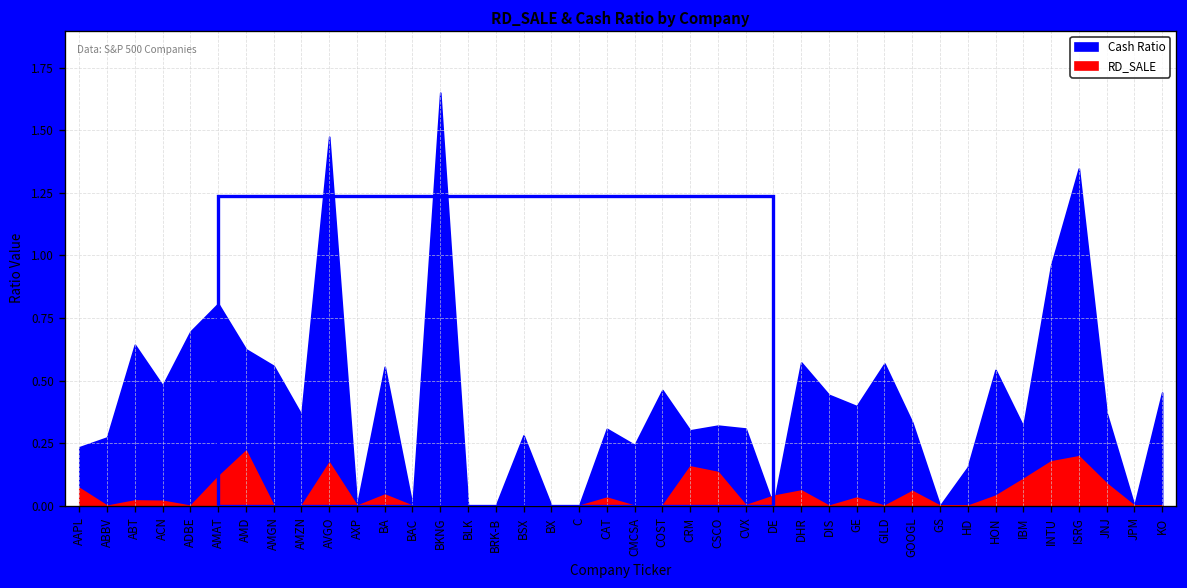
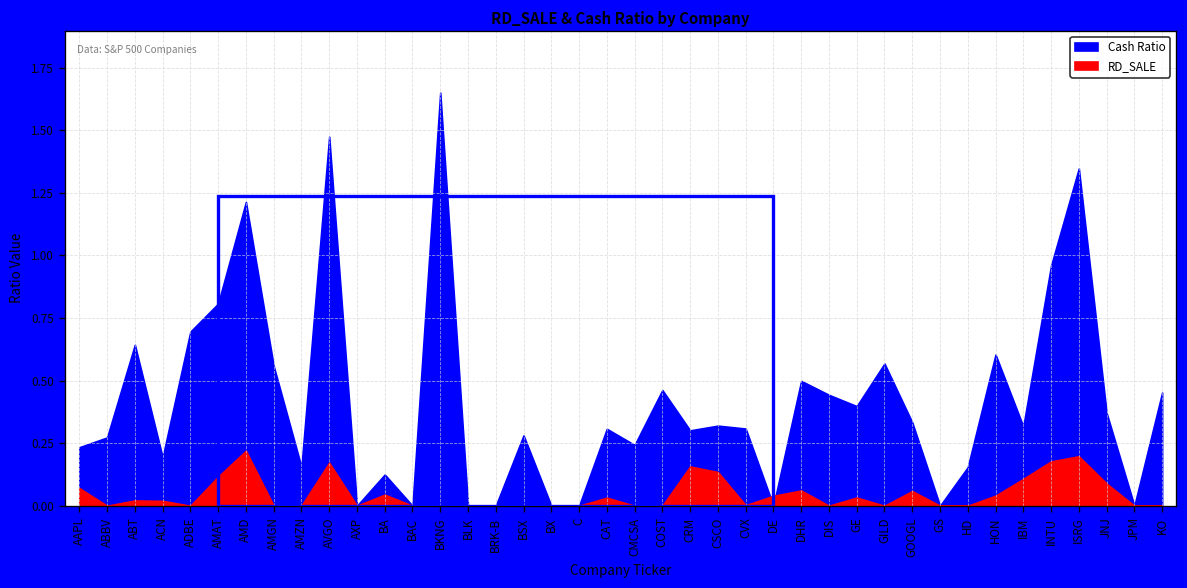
Cash Ratio, ACN: 0.48 -> 0.19
Cash Ratio, AMD: 0.63 -> 1.21
Cash Ratio, AMZN: 0.36 -> 0.15
Cash Ratio, BA: 0.56 -> 0.12
Cash Ratio, DHR: 0.57 -> 0.50
Cash Ratio, HON: 0.54 -> 0.60
